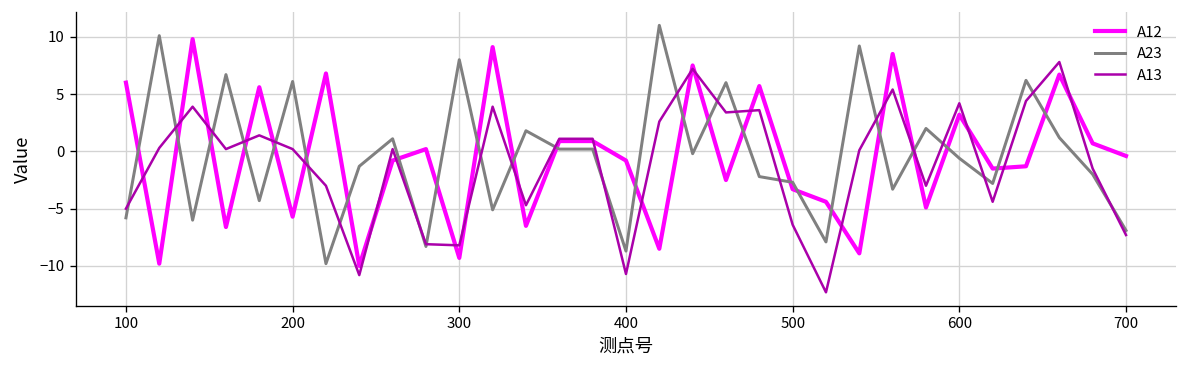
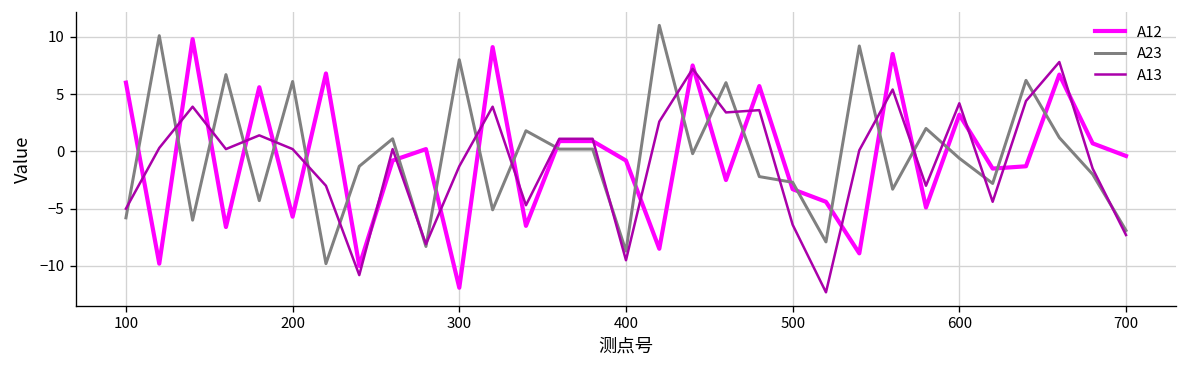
A12, 300: -9 -> -12
A13, 300: -8 -> -1
A13, 400: -11 -> -10
